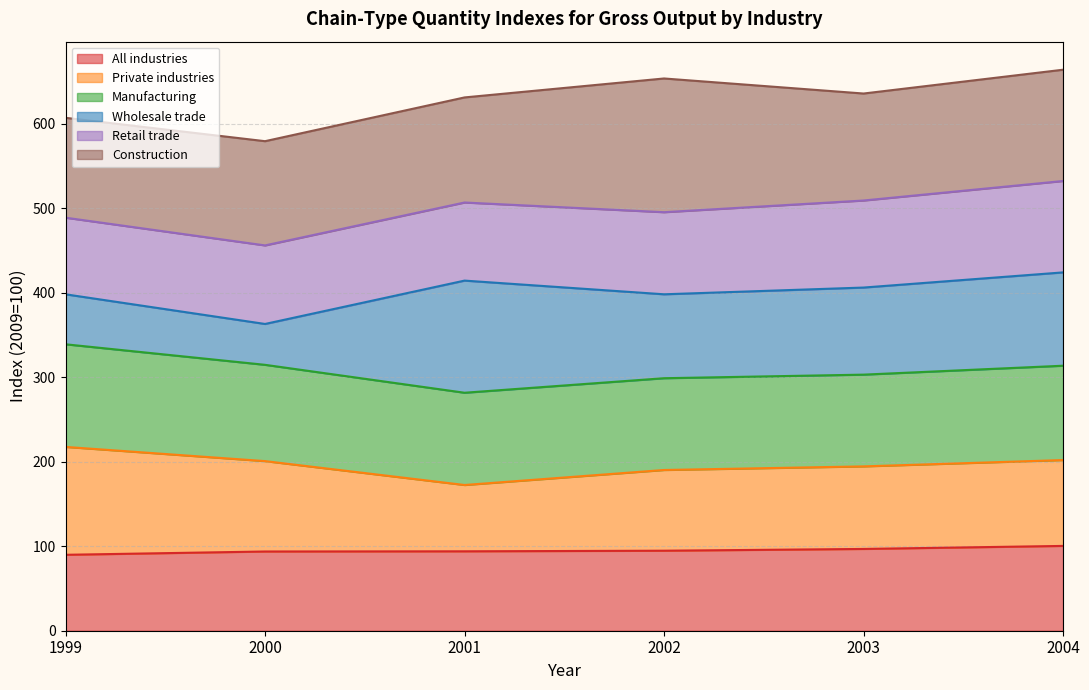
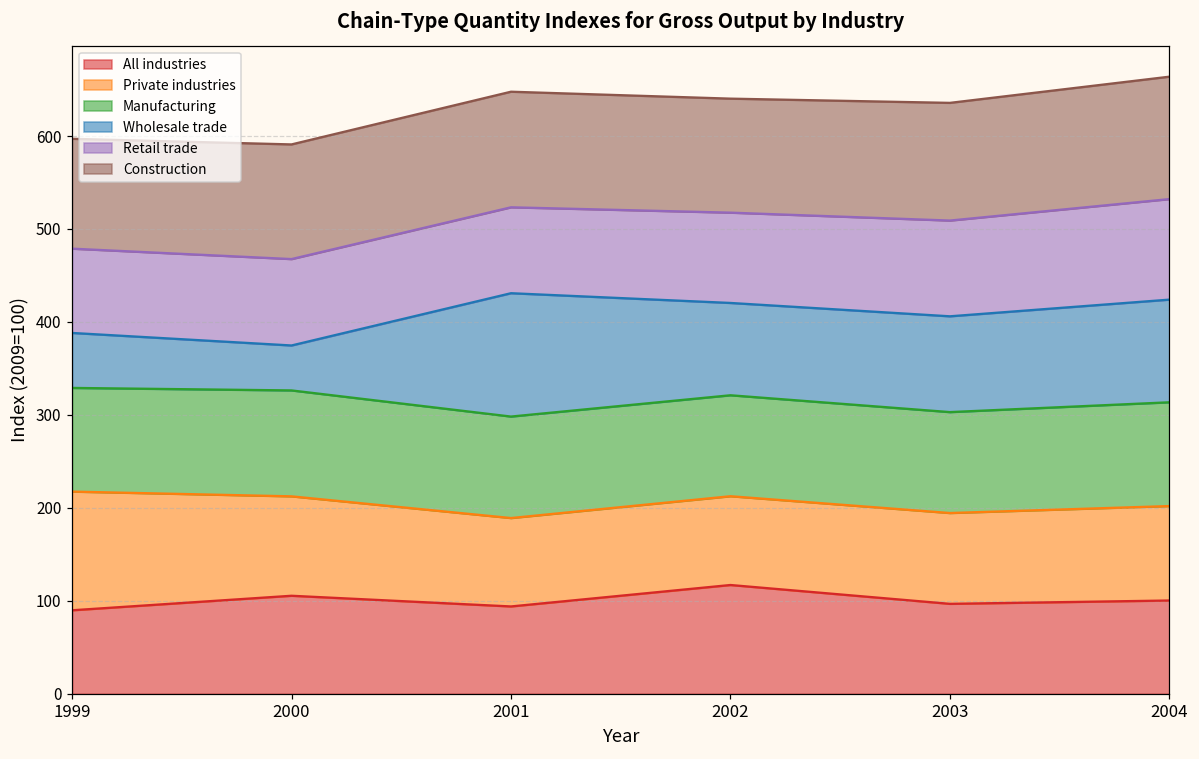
Manufacturing, 1999: 120 -> 110
All industries, 2000: 90 -> 110
Private industries, 2001: 80 -> 100
All industries, 2002: 90 -> 120
Construction, 2002: 160 -> 120
